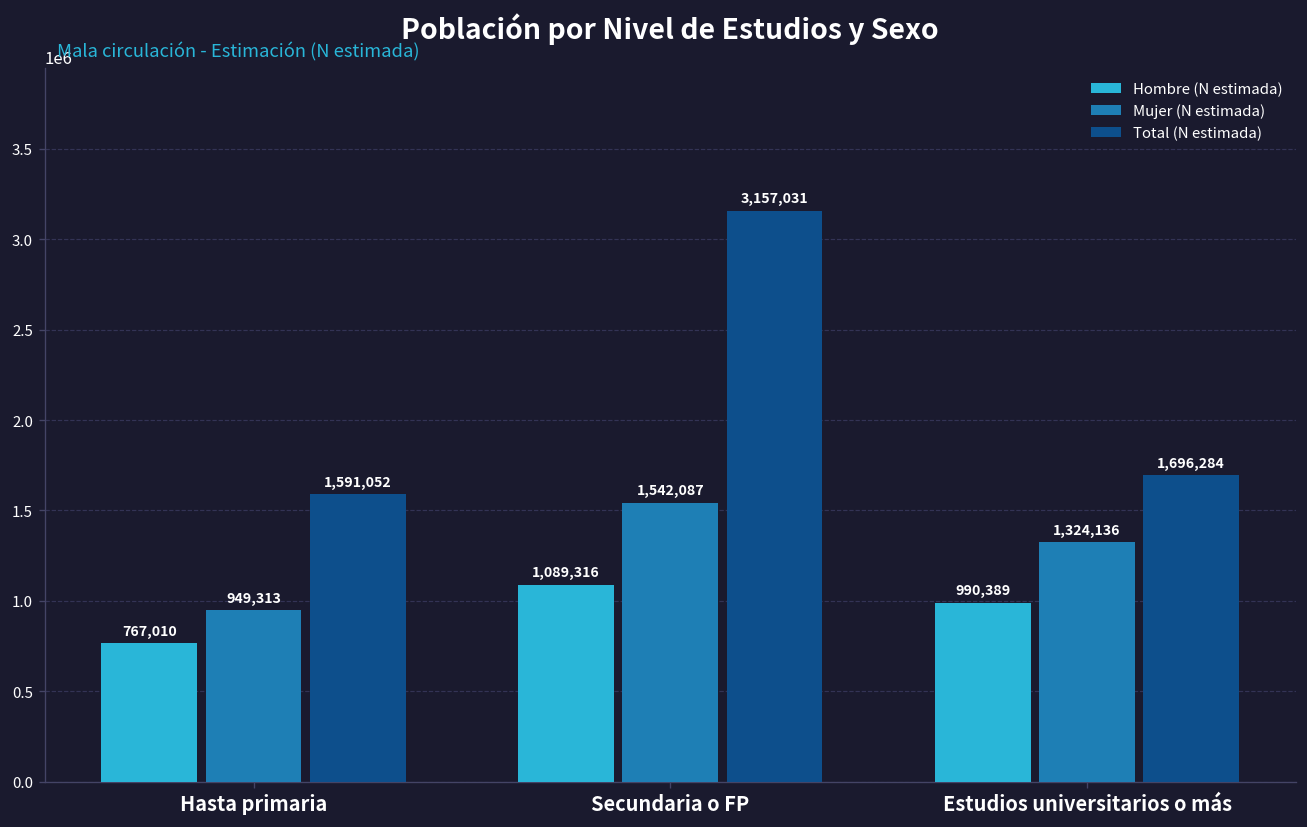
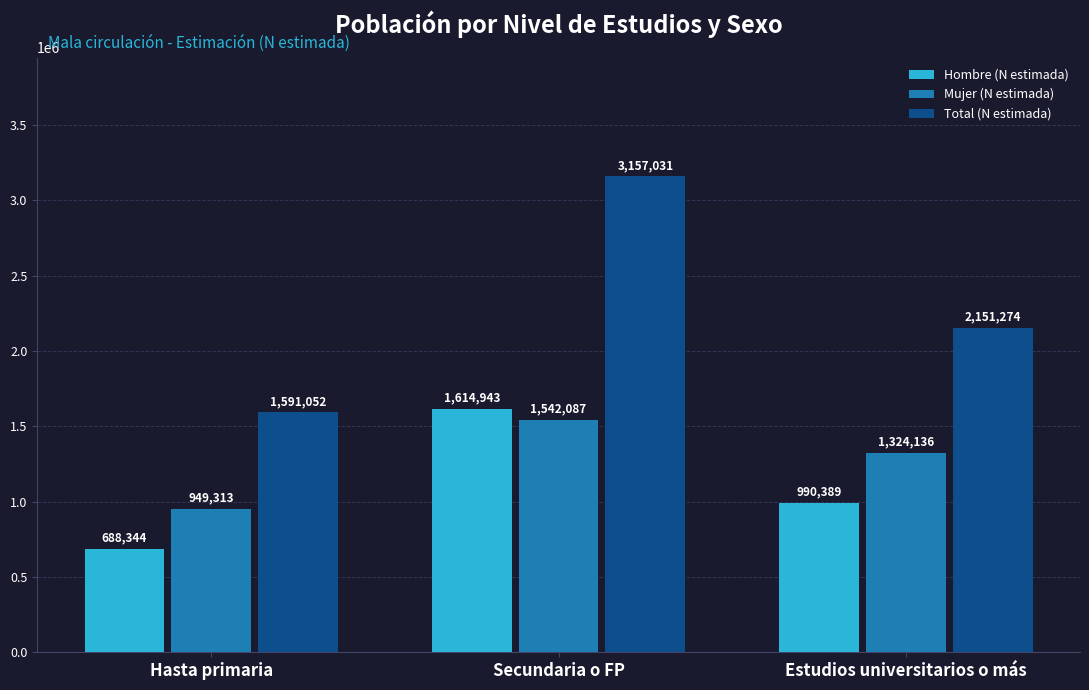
Hombre (N estimada), Hasta primaria: 767,010 -> 688,344
Hombre (N estimada), Secundaria o FP: 1,089,316 -> 1,614,943
Total (N estimada), Estudios universitarios o más: 1,696,284 -> 2,151,274
